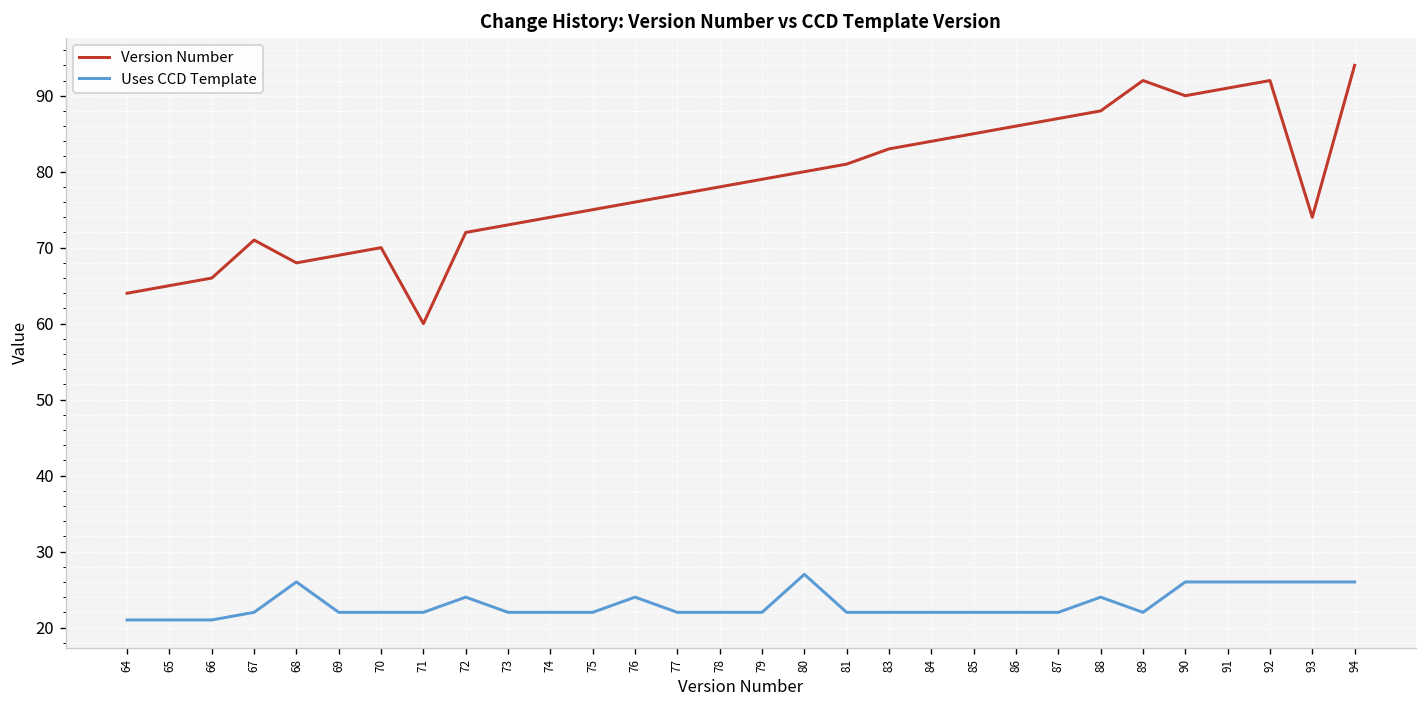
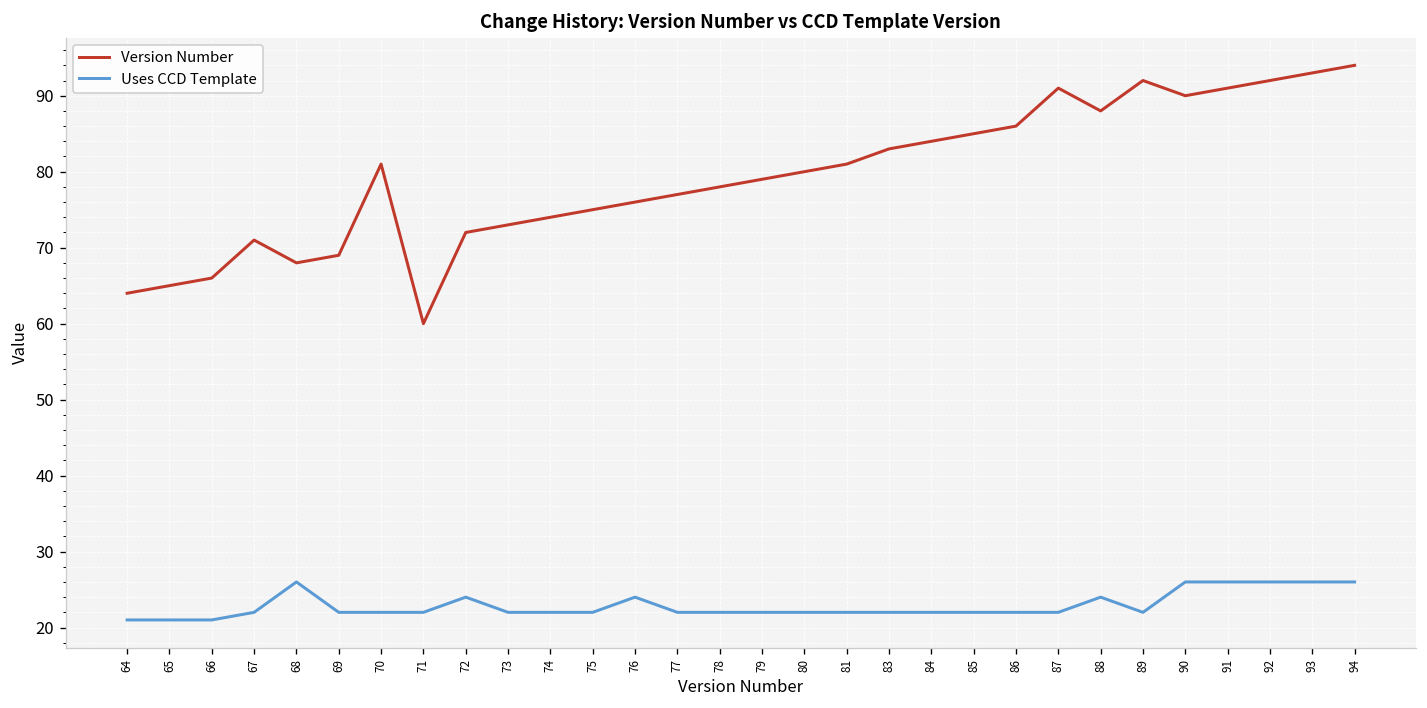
Version Number, 70: 70 -> 81
Uses CCD Template, 80: 27 -> 22
Version Number, 87: 87 -> 91
Version Number, 93: 74 -> 93
